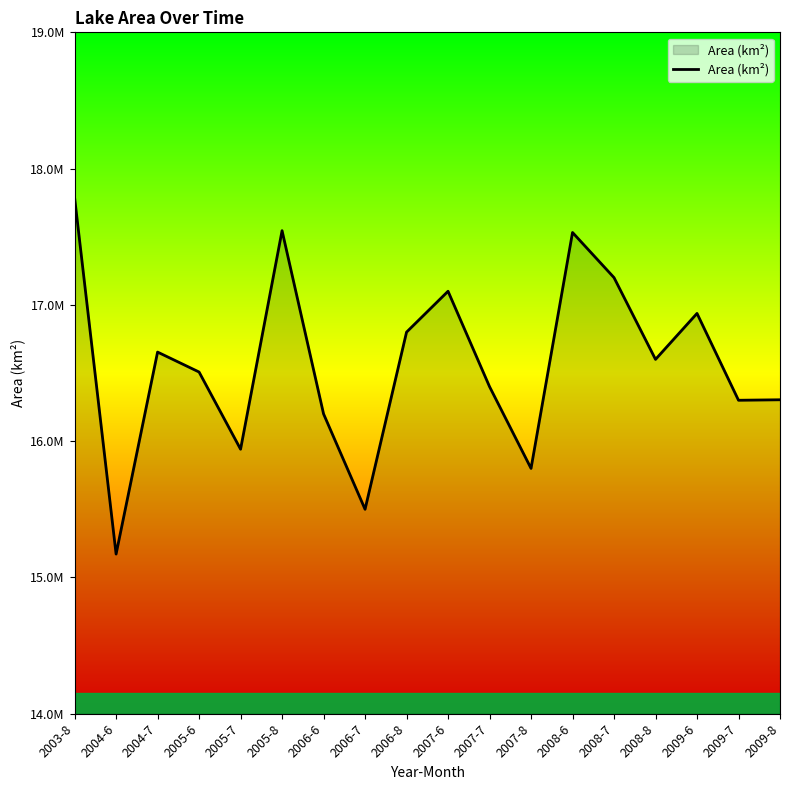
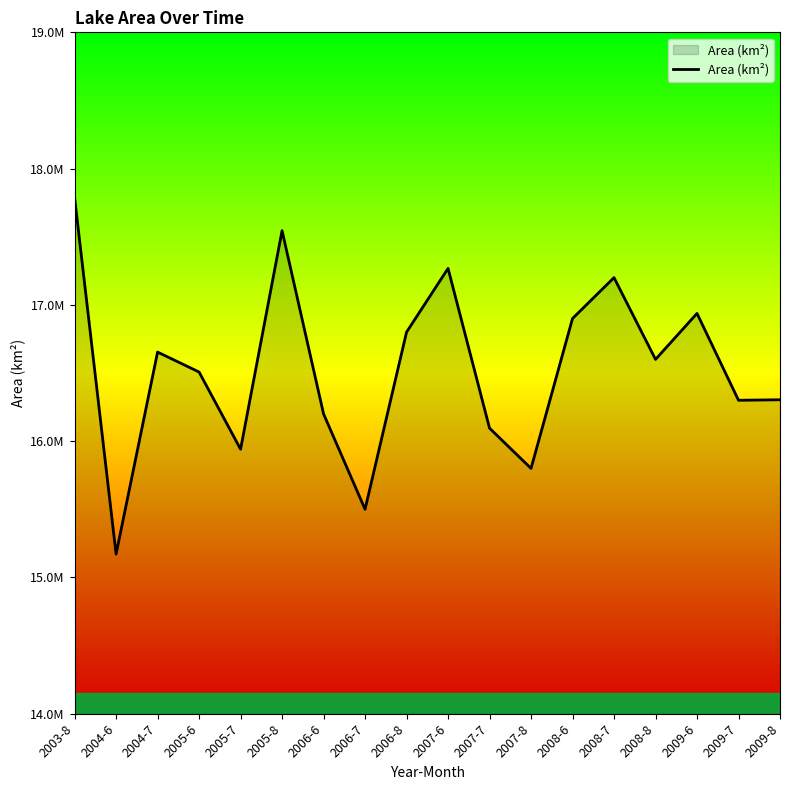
2007-6: 17100000 -> 17270000
2007-7: 16400000 -> 16100000
2008-6: 17530000 -> 16900000
